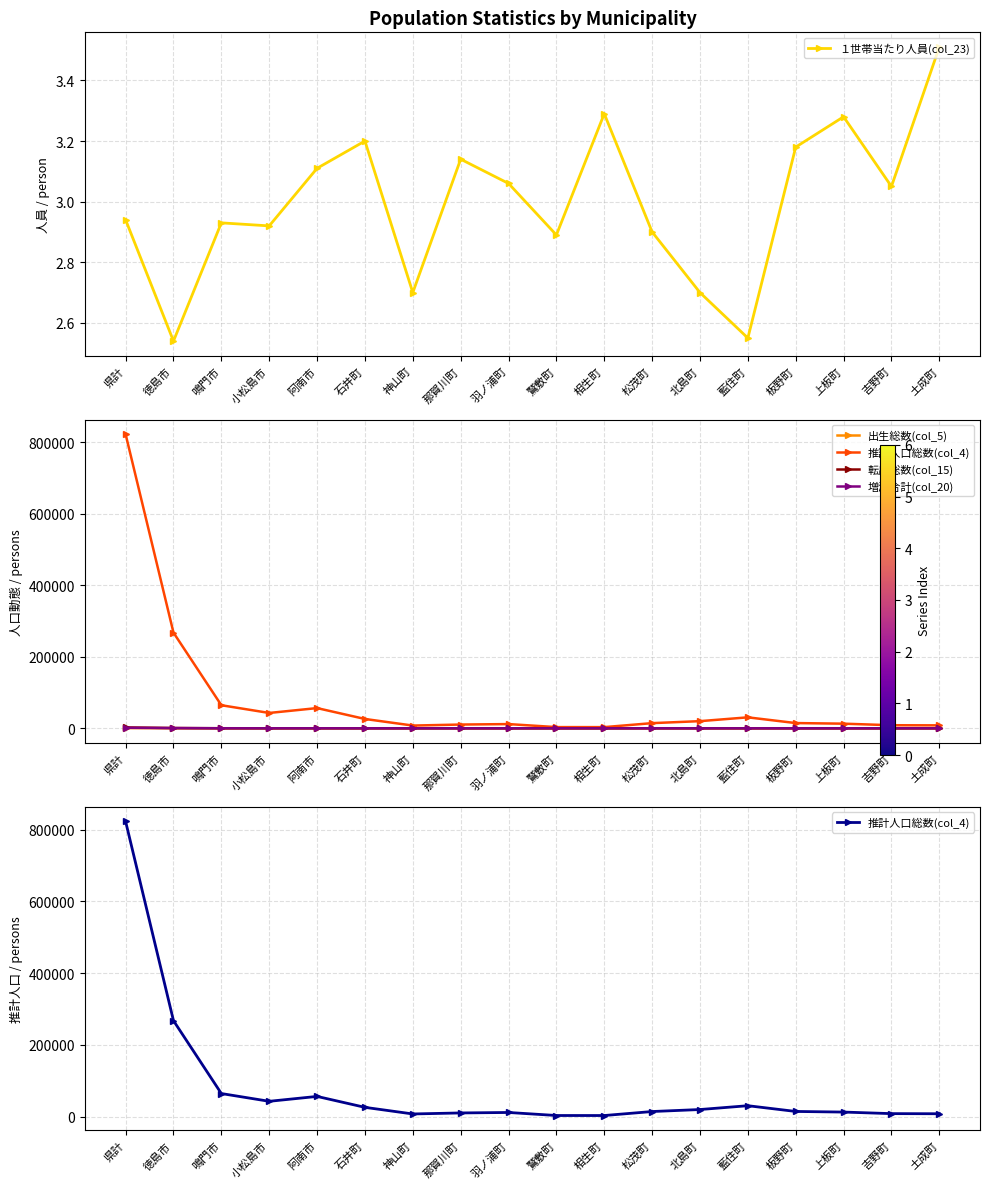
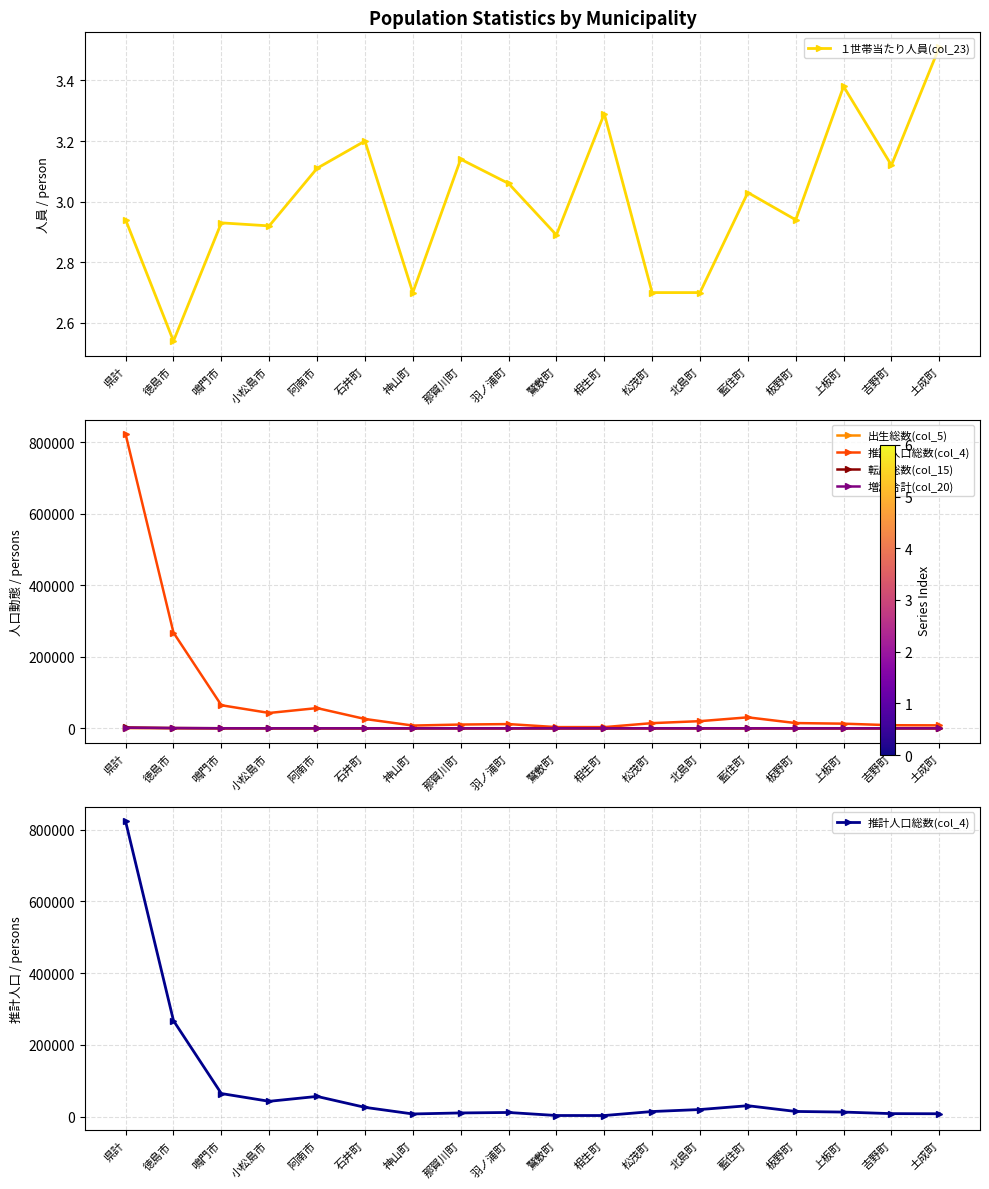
Population Statistics by Municipality, 松茂町: 2.9 -> 2.7
Population Statistics by Municipality, 藍住町: 2.55 -> 3.03
Population Statistics by Municipality, 板野町: 3.18 -> 2.94
Population Statistics by Municipality, 上板町: 3.28 -> 3.38
Population Statistics by Municipality, 吉野町: 3.05 -> 3.12
